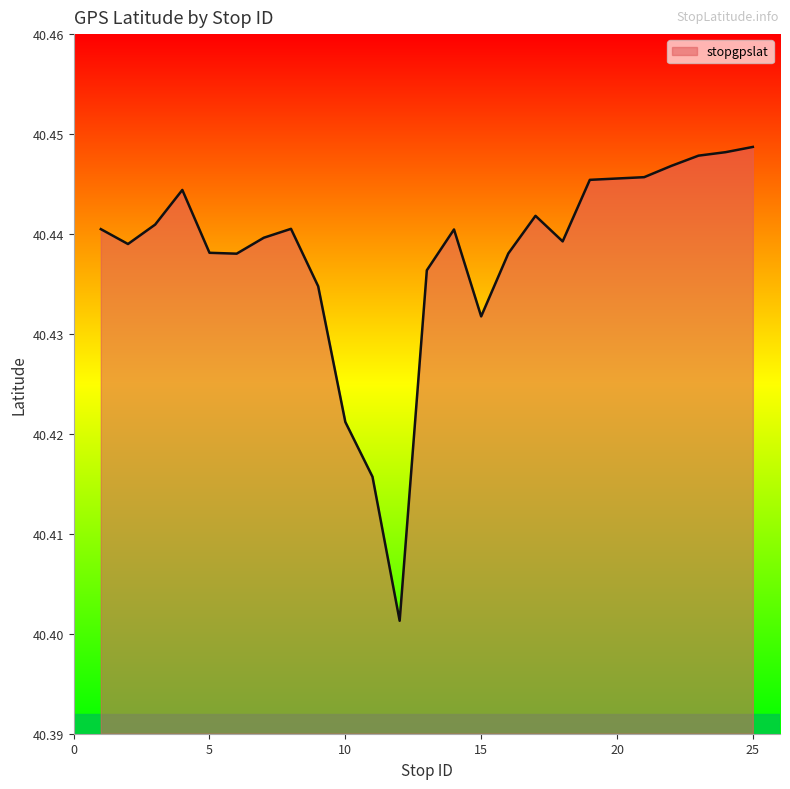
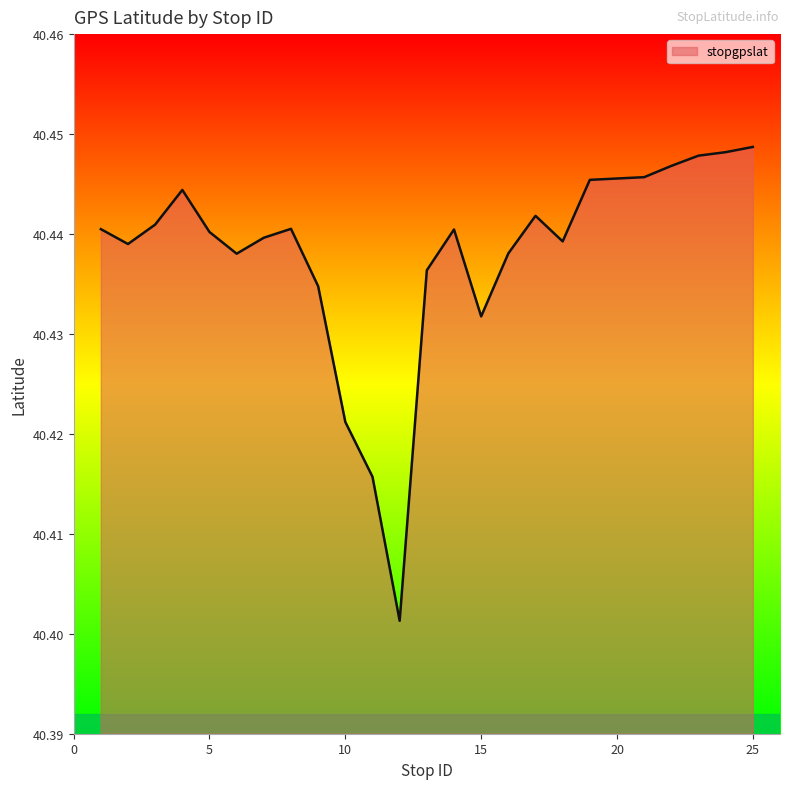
5: 40.438 -> 40.440
